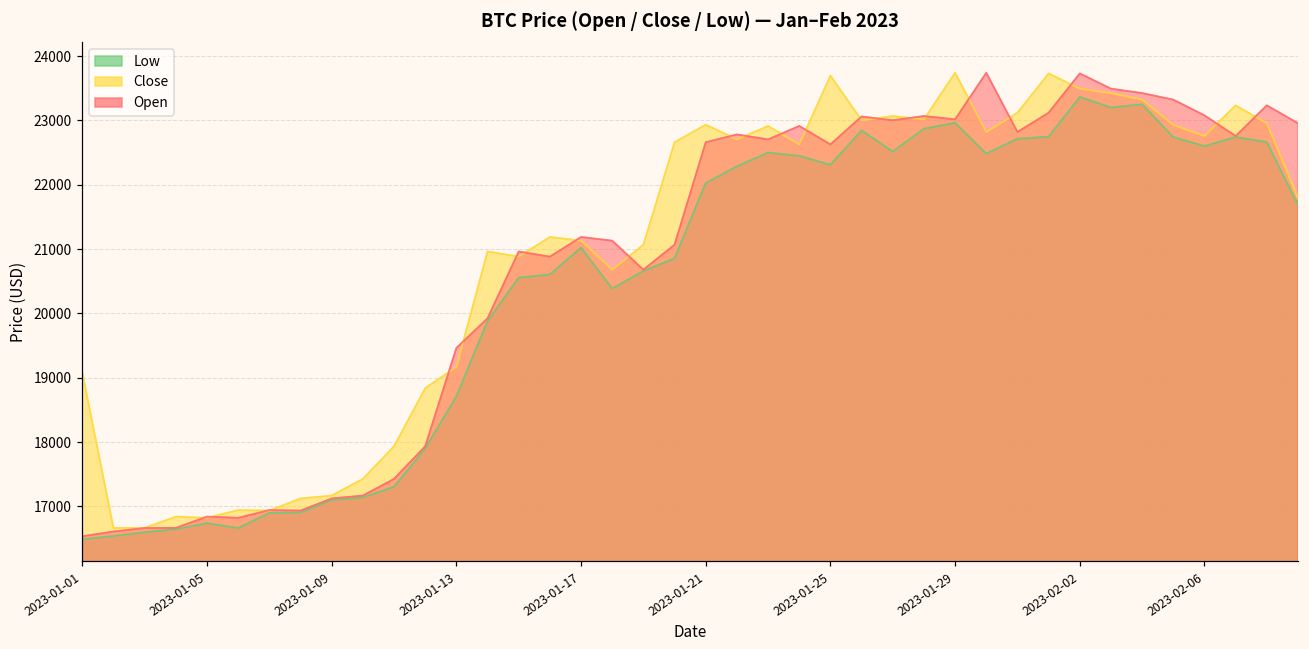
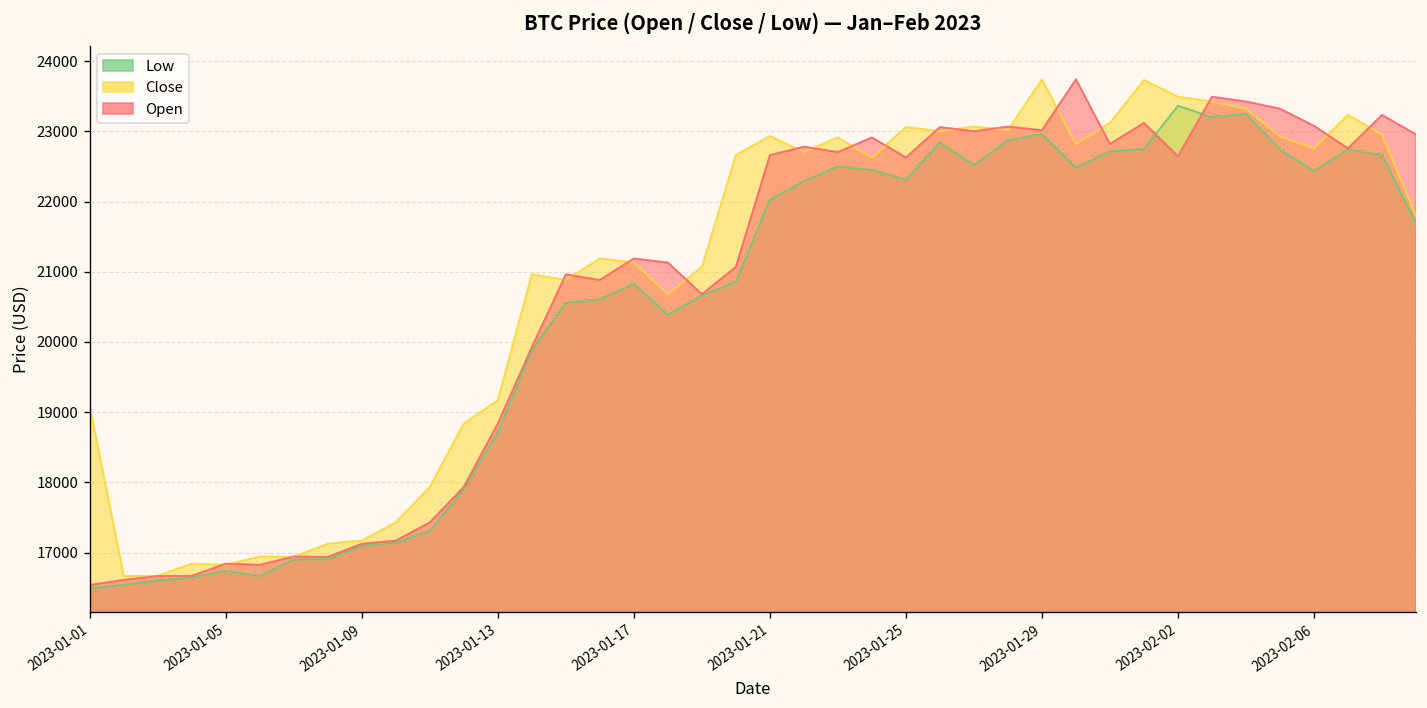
Open, 2023-01-13: 19500 -> 18800
Low, 2023-01-17: 21000 -> 20800
Close, 2023-01-25: 23700 -> 23100
Open, 2023-02-02: 23700 -> 22600
Low, 2023-02-06: 22600 -> 22400
